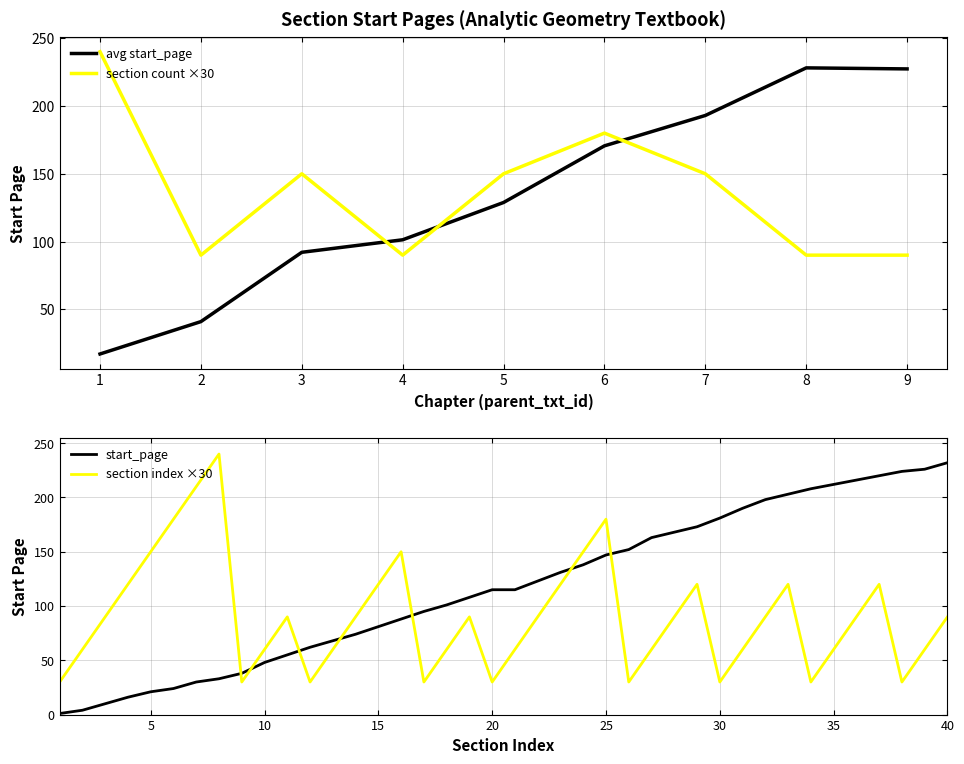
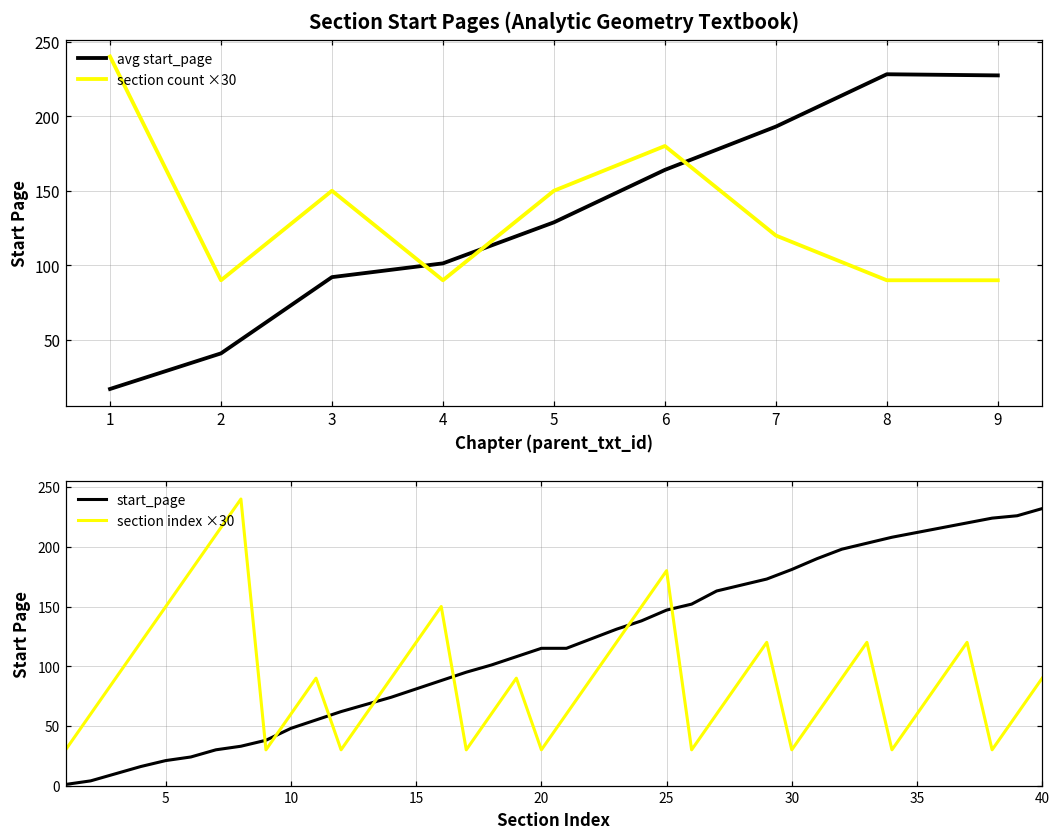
Section Start Pages (Analytic Geometry Textbook), avg start_page, 6: 171 -> 164
Section Start Pages (Analytic Geometry Textbook), section count ×30, 7: 150 -> 120
